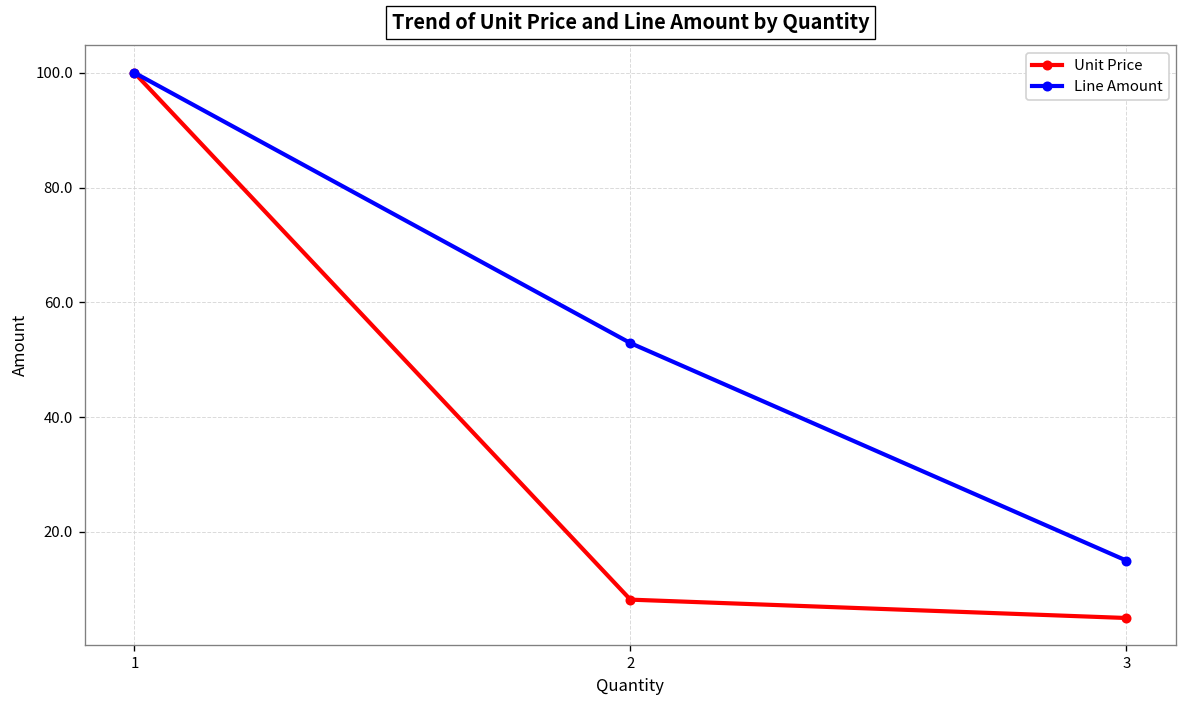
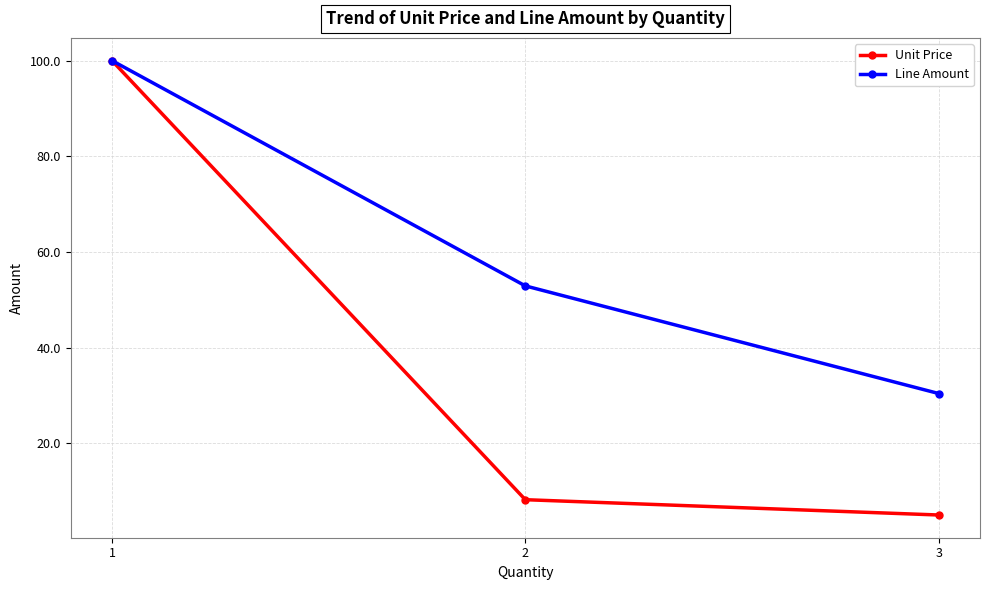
Line Amount, 3: 15 -> 30
